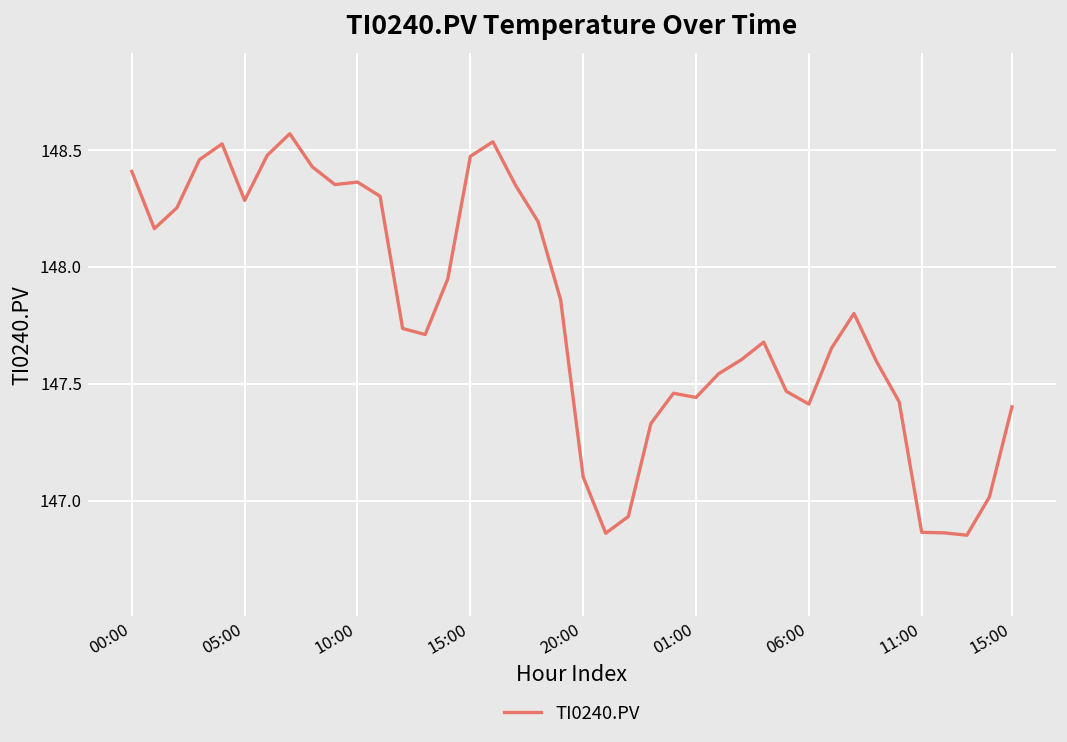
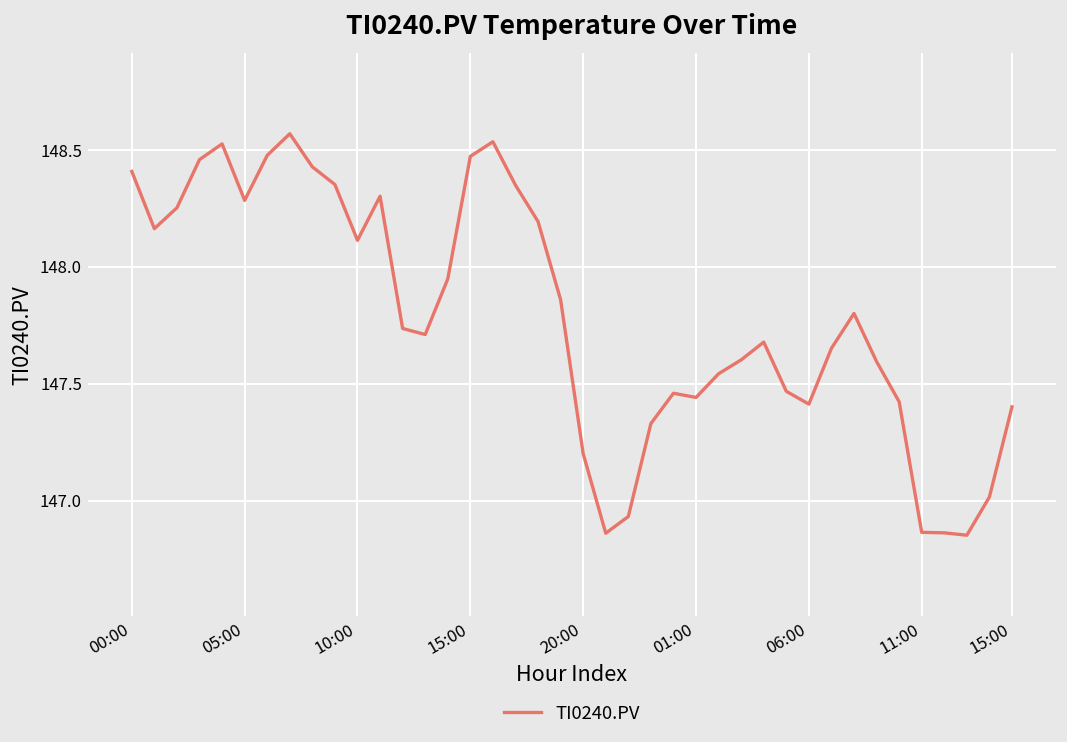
10:00: 148.36 -> 148.11
20:00: 147.10 -> 147.20
